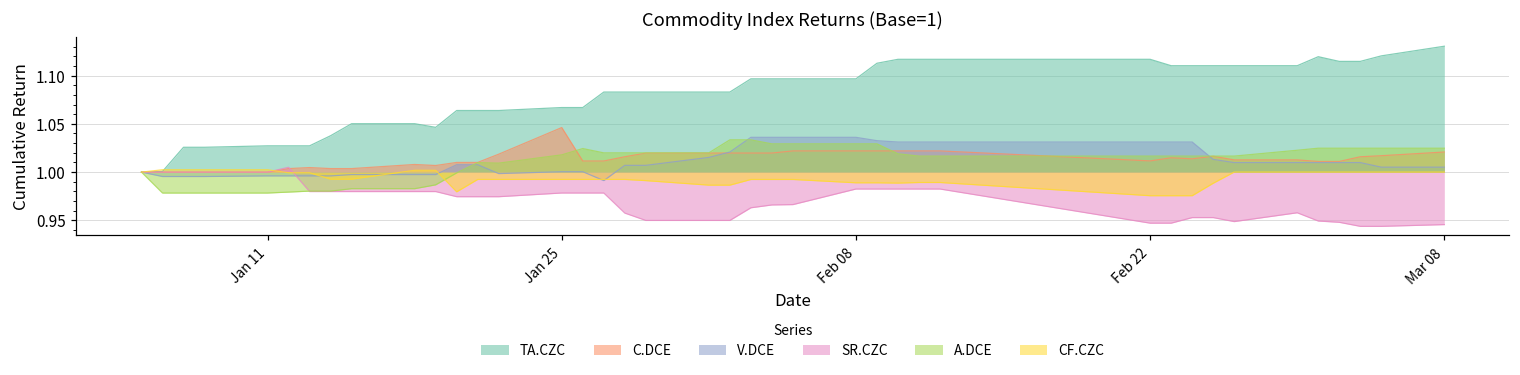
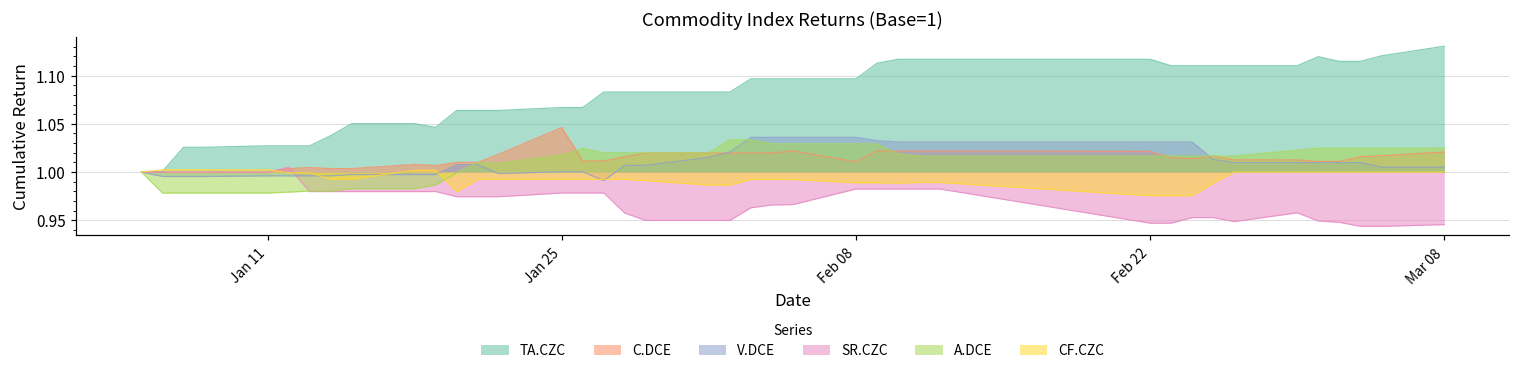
C.DCE, Feb 08: 1.02 -> 1.01
C.DCE, Feb 22: 1.01 -> 1.02
